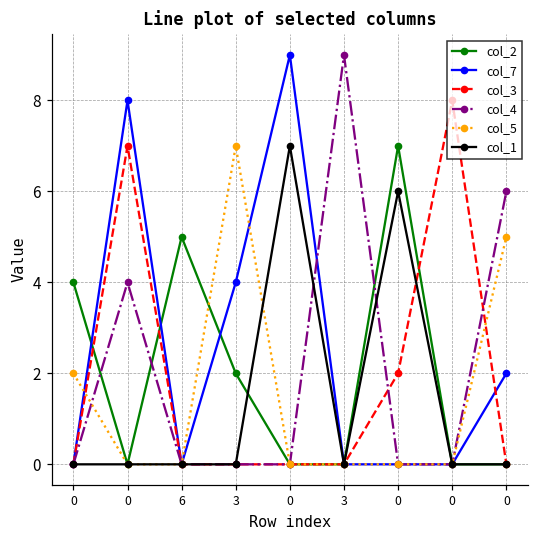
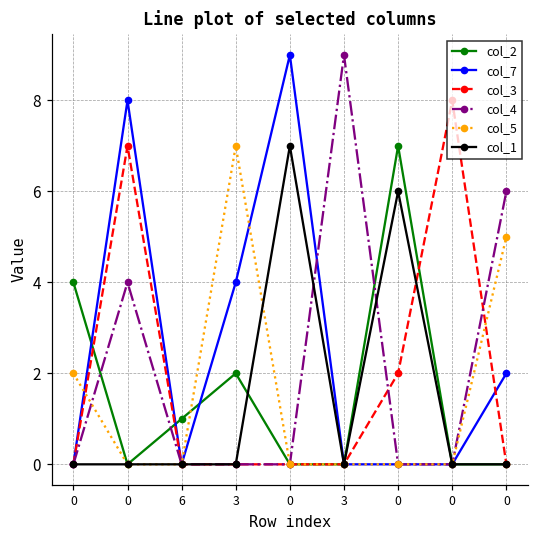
col_2, 6: 5 -> 1
